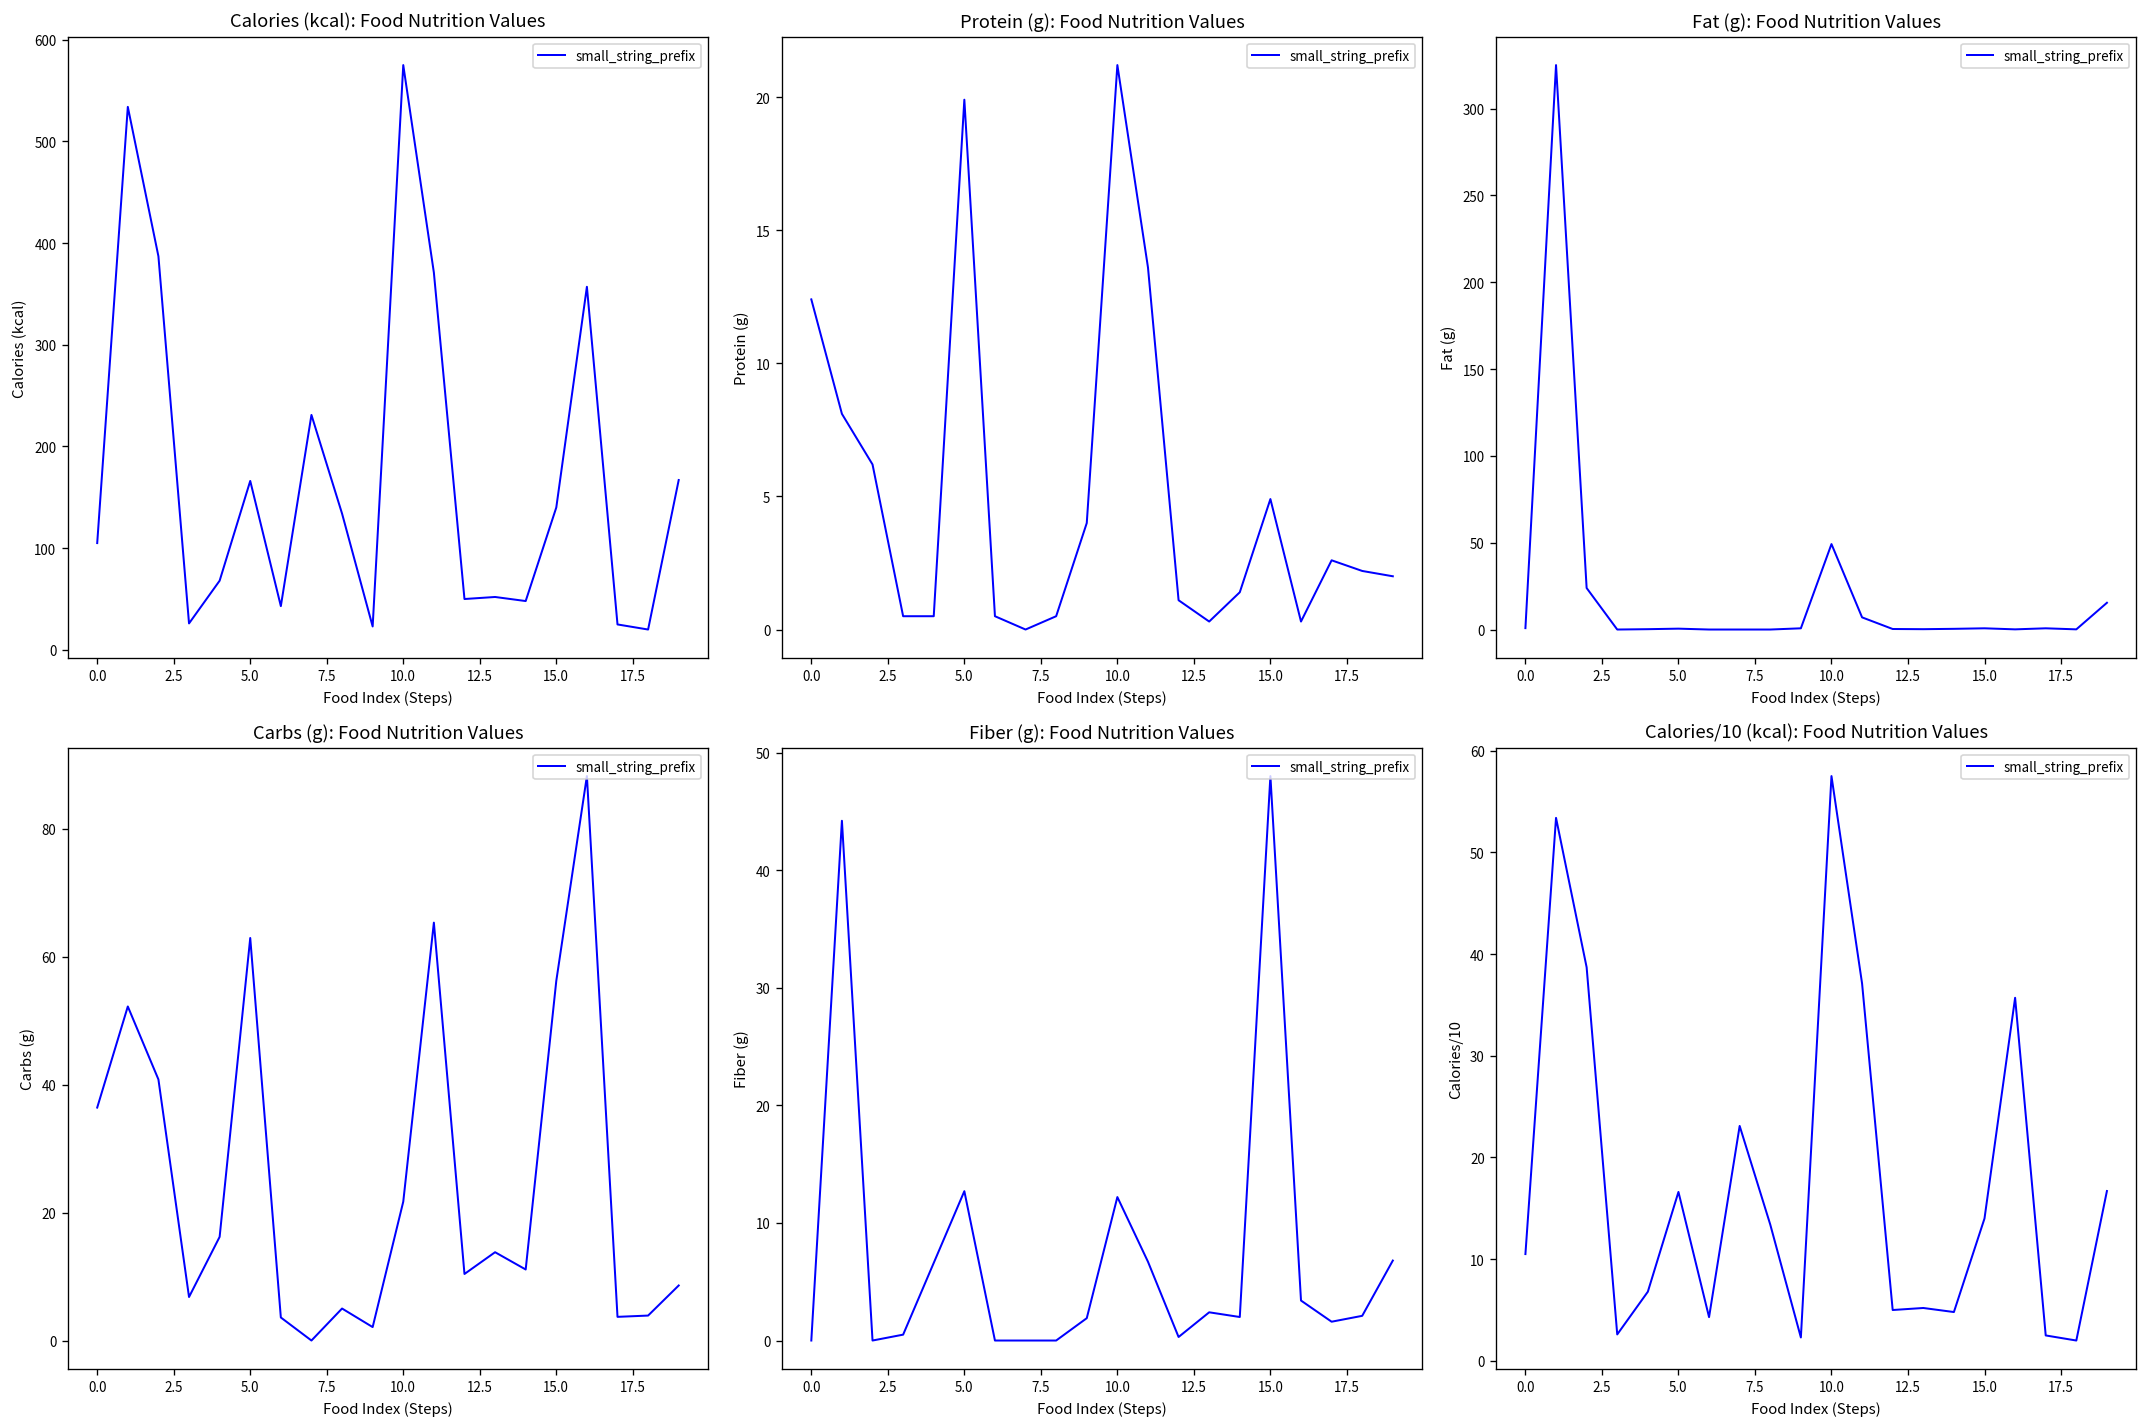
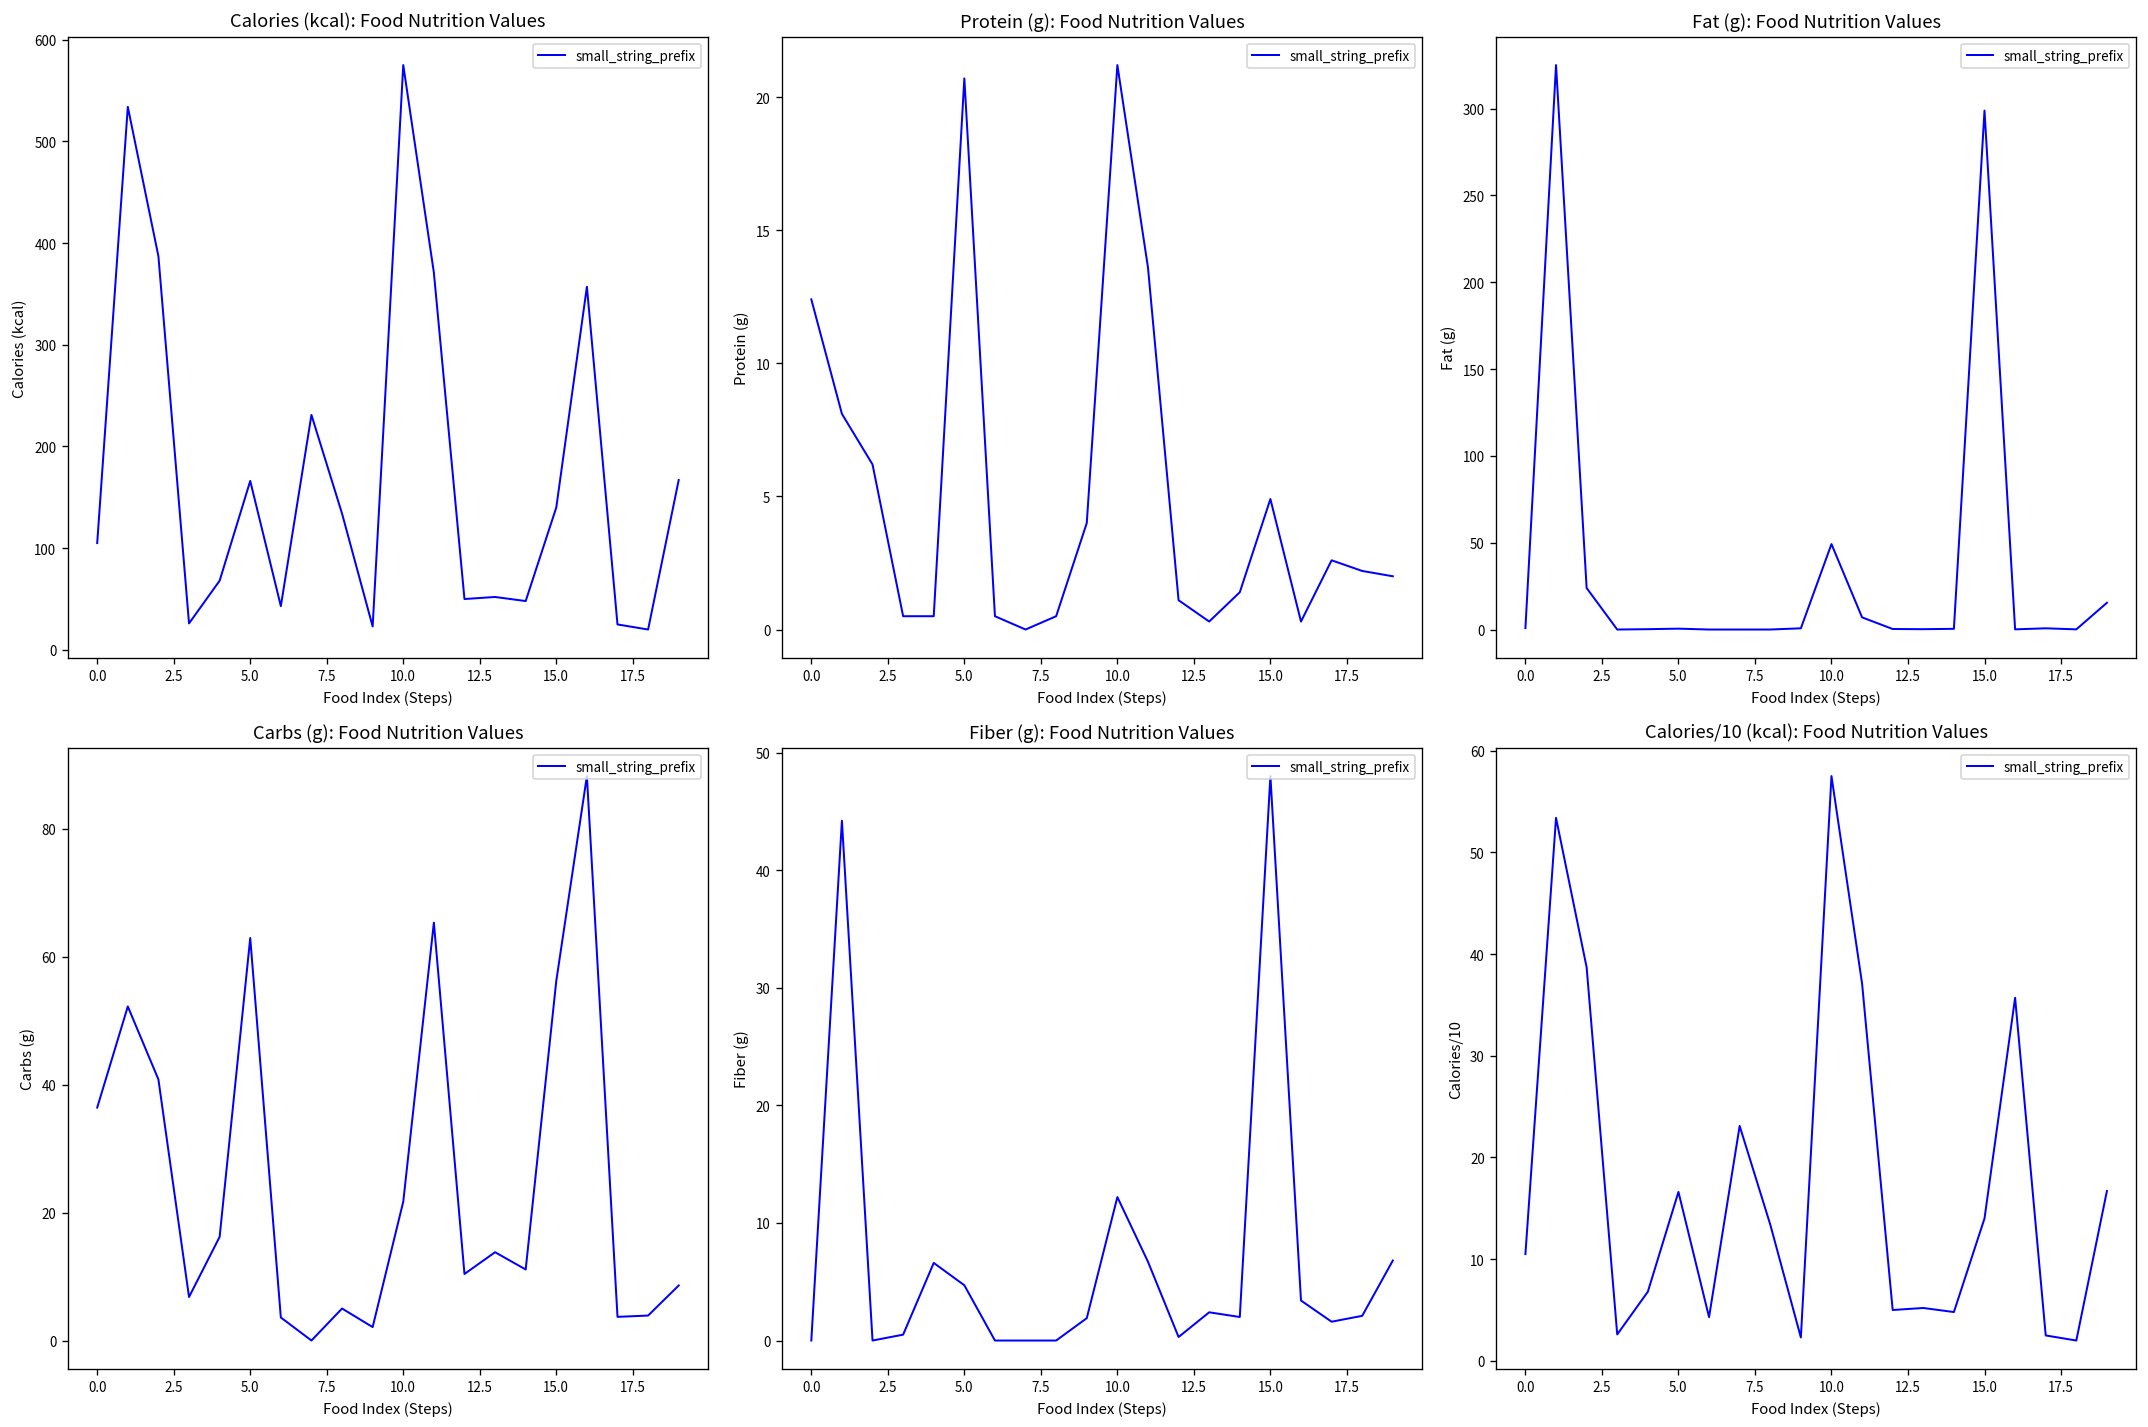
Protein (g): Food Nutrition Values, 5.0: 19.9 -> 20.7
Fat (g): Food Nutrition Values, 15.0: 1 -> 299
Fiber (g): Food Nutrition Values, 5.0: 13 -> 5
